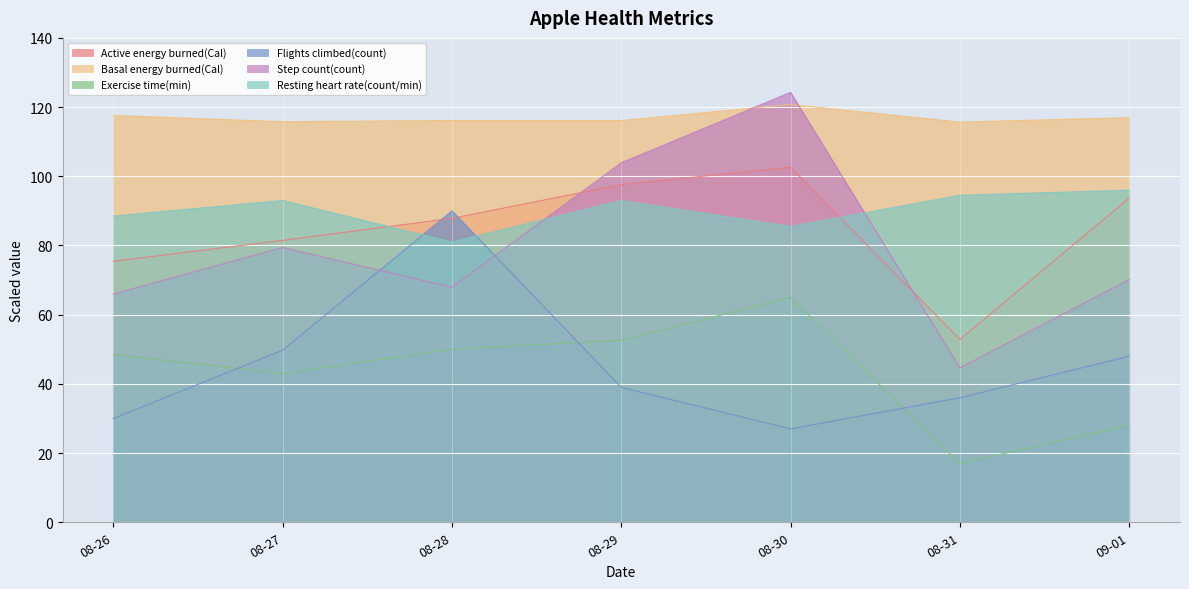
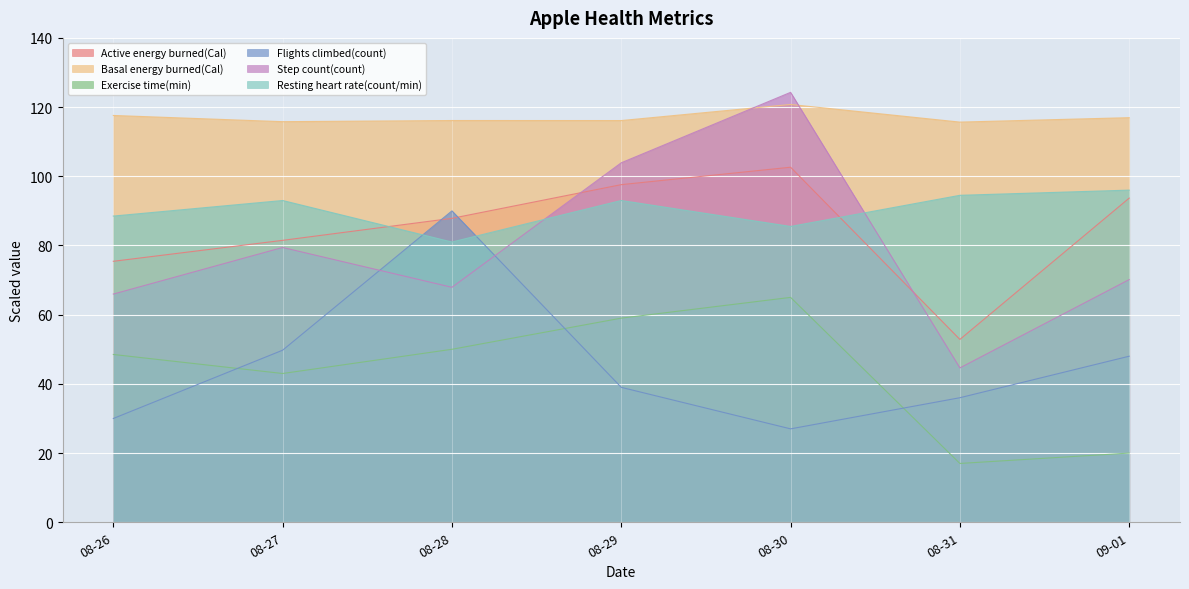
Exercise time(min), 08-29: 53 -> 59
Exercise time(min), 09-01: 28 -> 20
